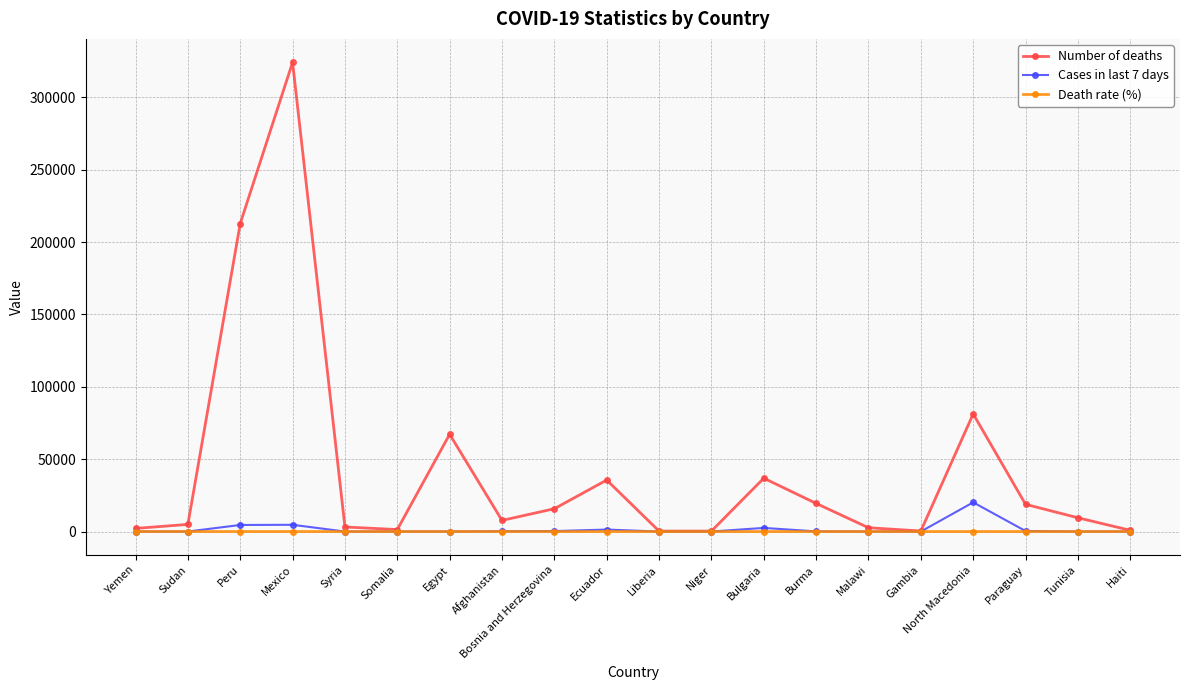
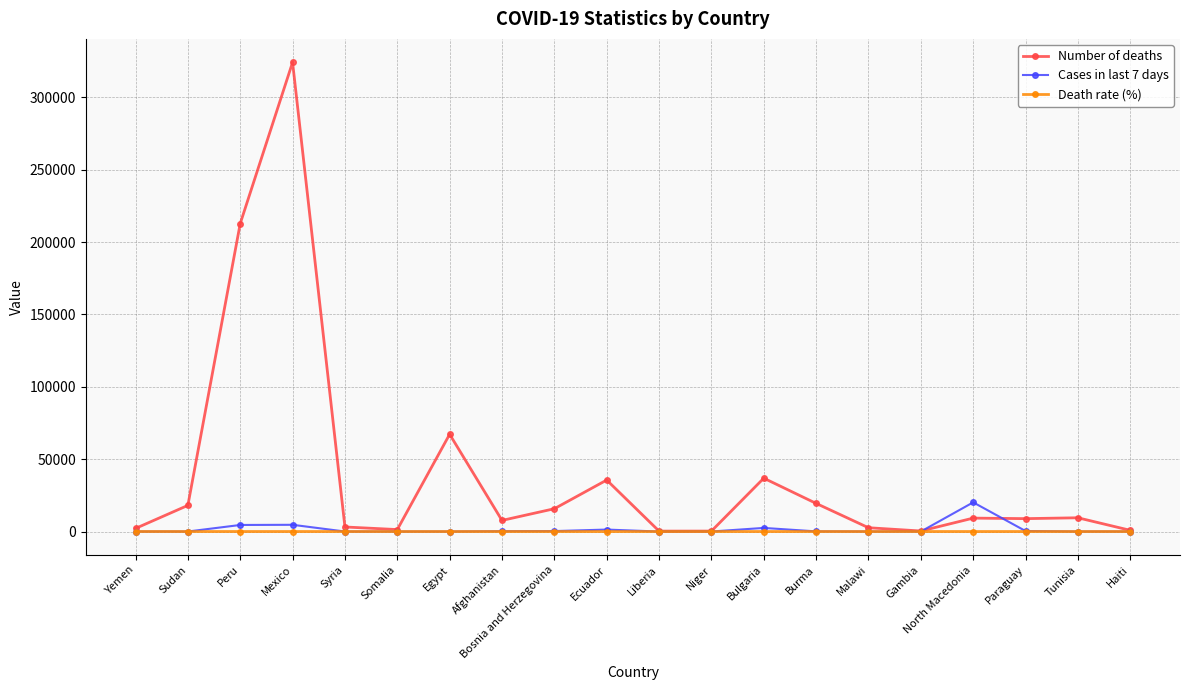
Number of deaths, Sudan: 5000 -> 18000
Number of deaths, North Macedonia: 81000 -> 9000
Number of deaths, Paraguay: 19000 -> 9000
